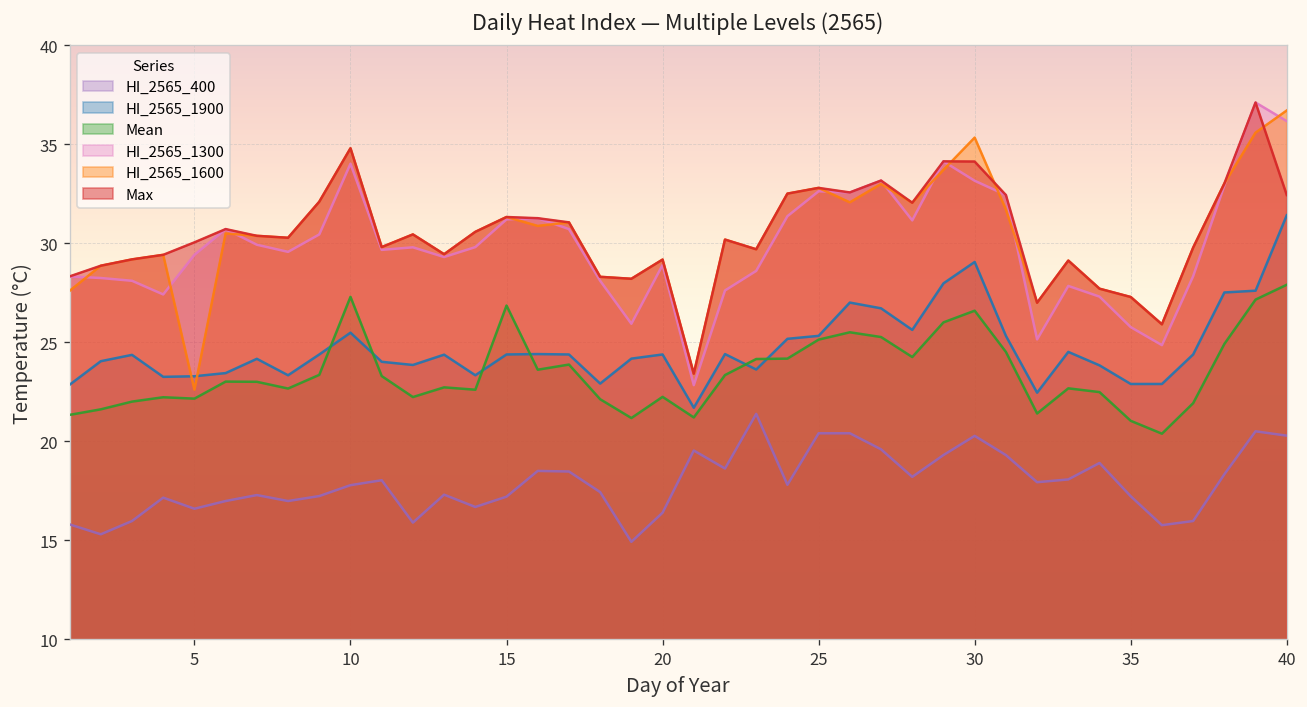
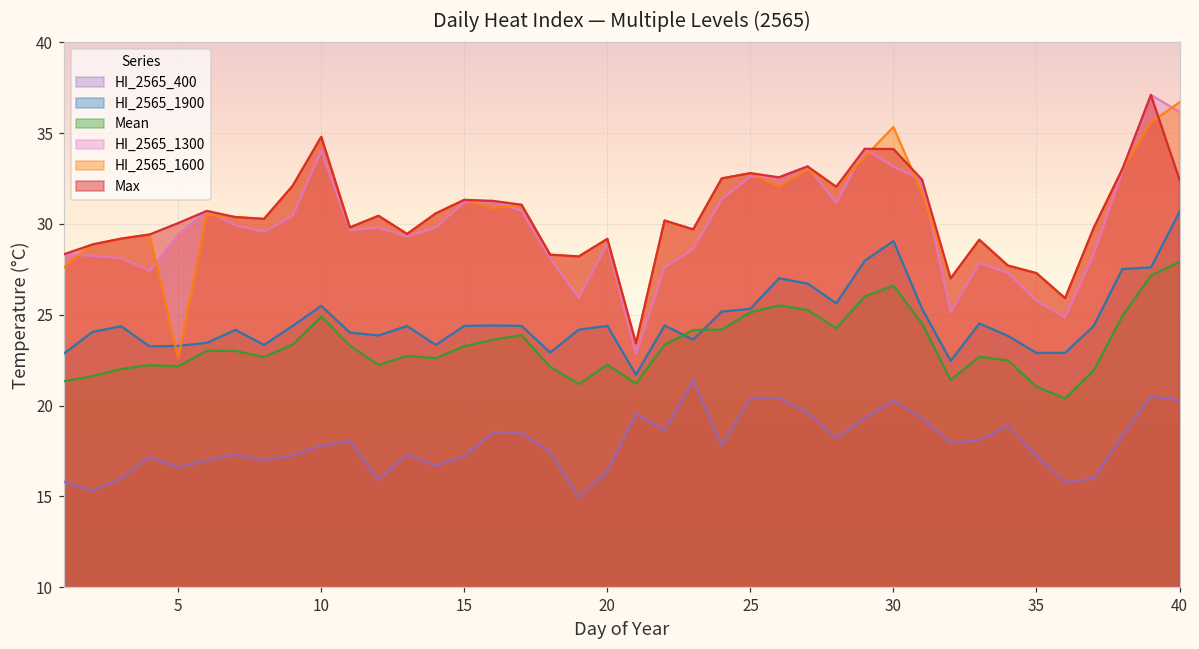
Mean, 10: 27.3 -> 24.9
Mean, 15: 26.9 -> 23.3
HI_2565_1900, 40: 31.4 -> 30.7
